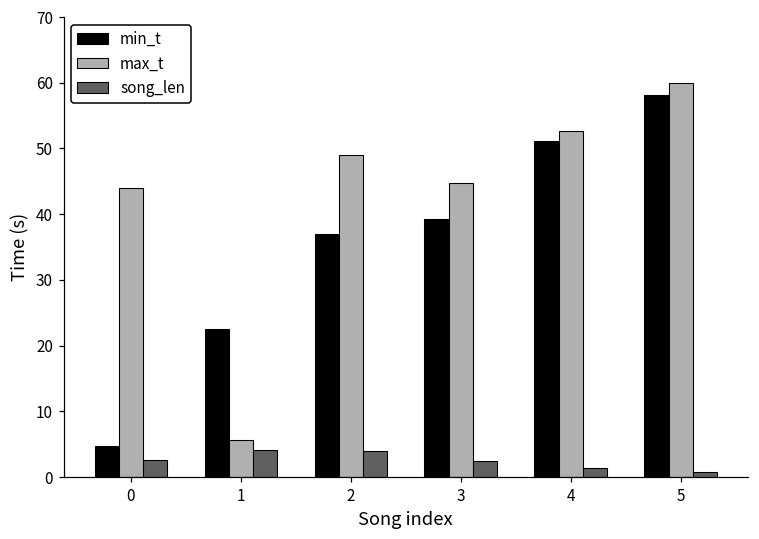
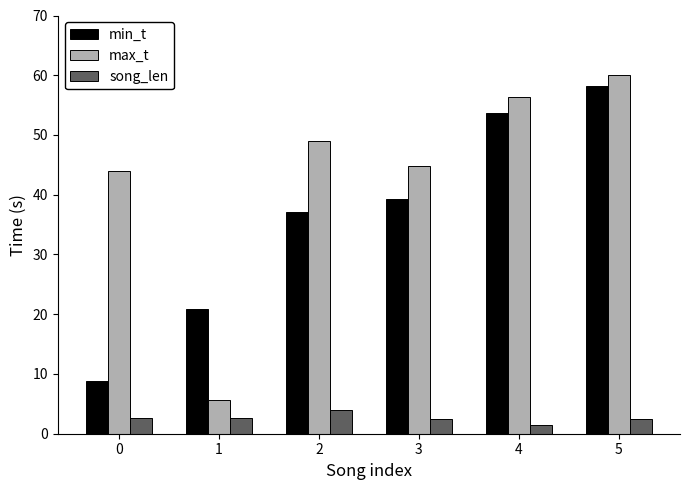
min_t, 0: 5 -> 9
min_t, 1: 23 -> 21
song_len, 1: 4 -> 3
min_t, 4: 51 -> 54
max_t, 4: 53 -> 56
song_len, 5: 1 -> 3
